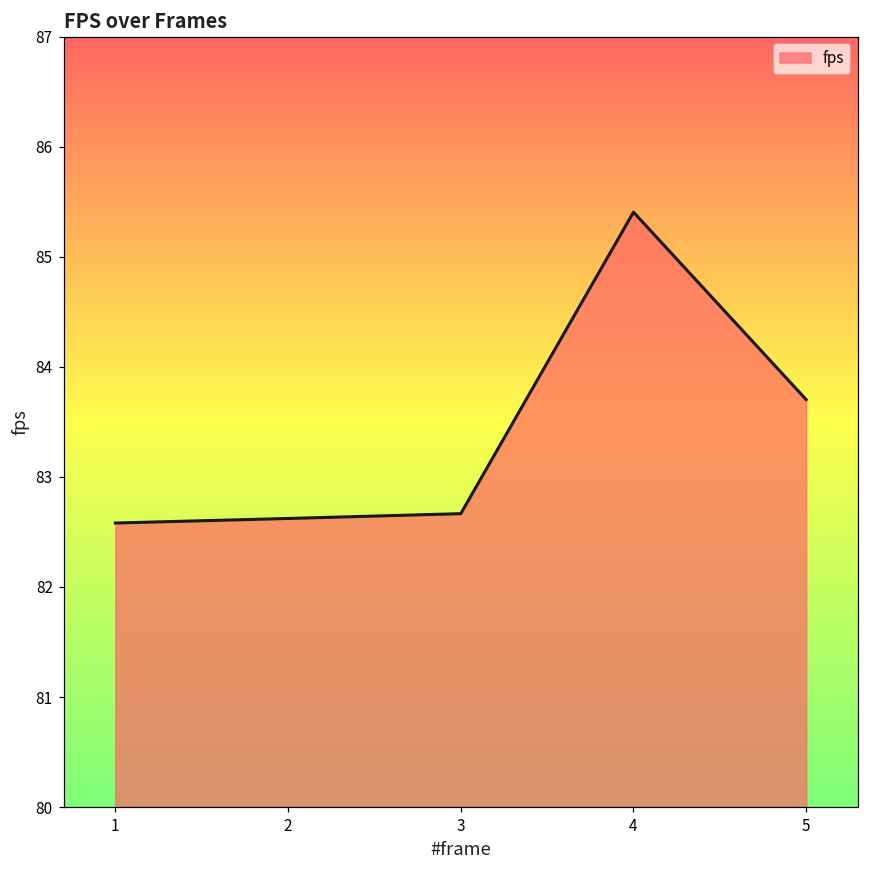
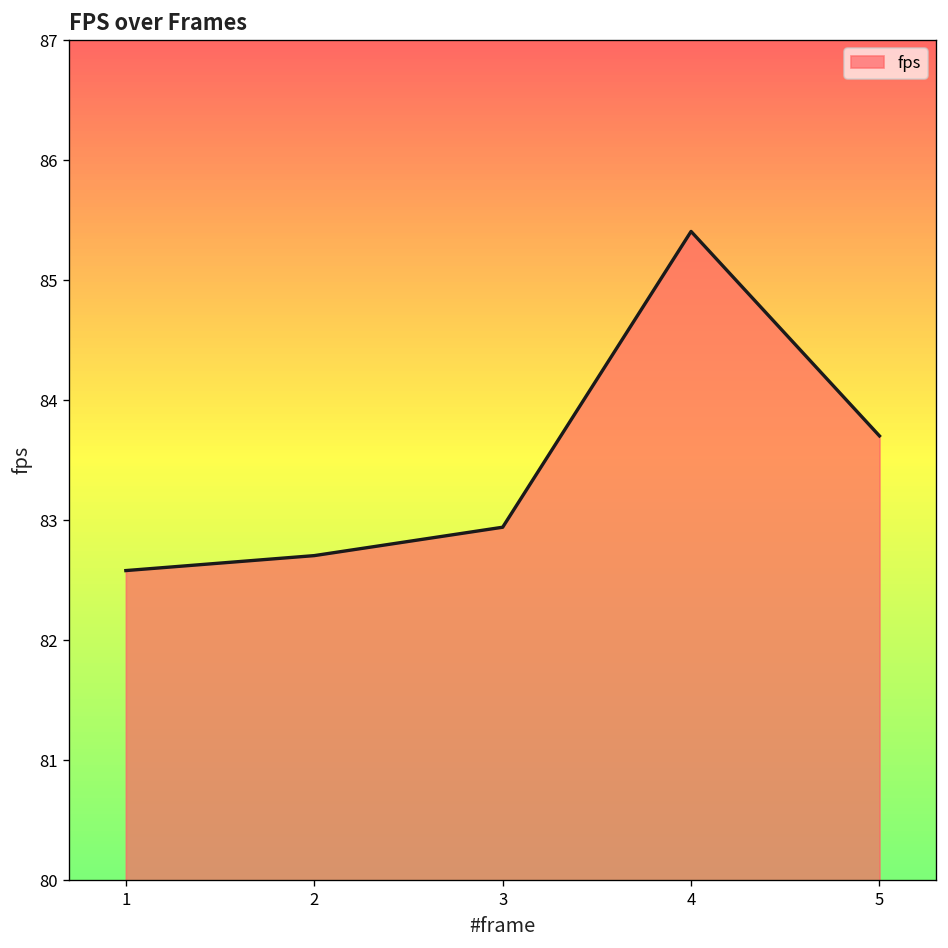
2: 82.62 -> 82.71
3: 82.67 -> 82.94
